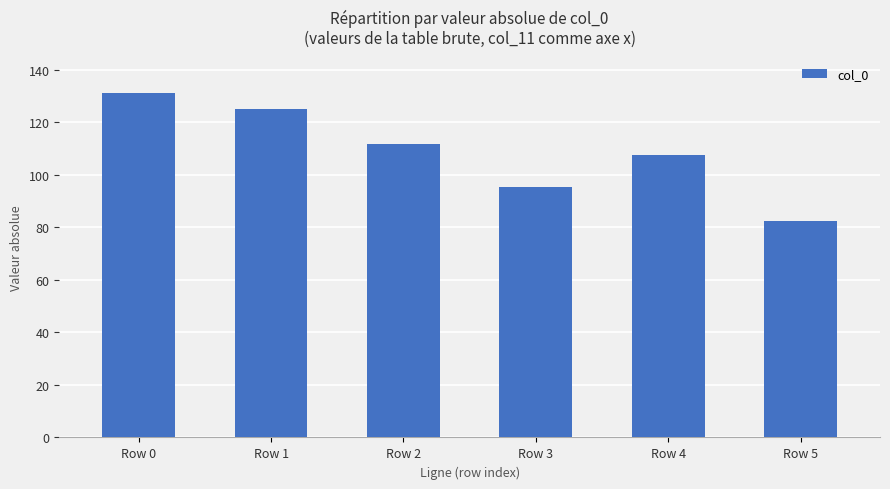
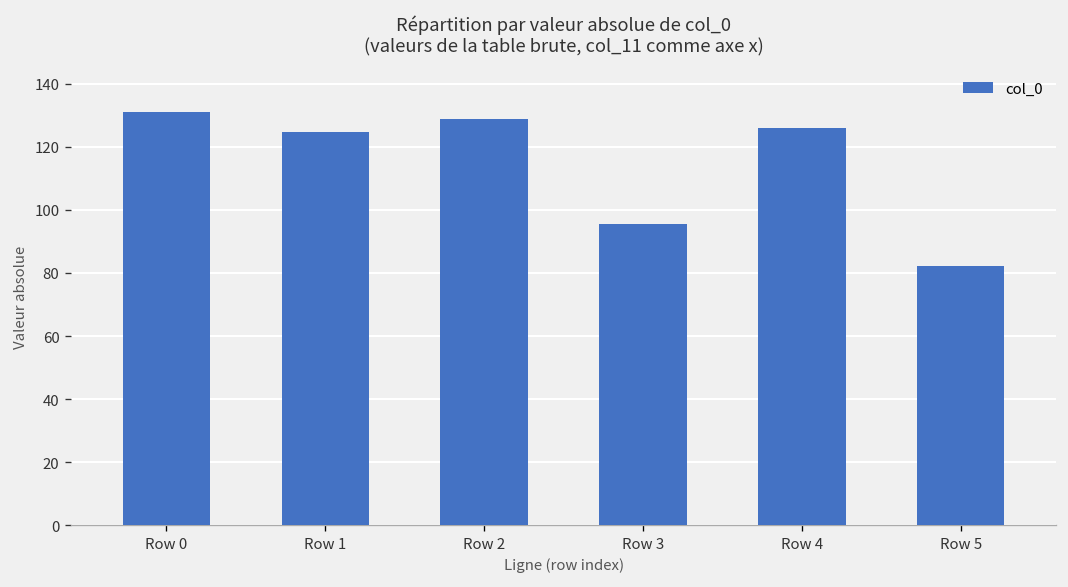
Row 2: 112 -> 129
Row 4: 107 -> 126
